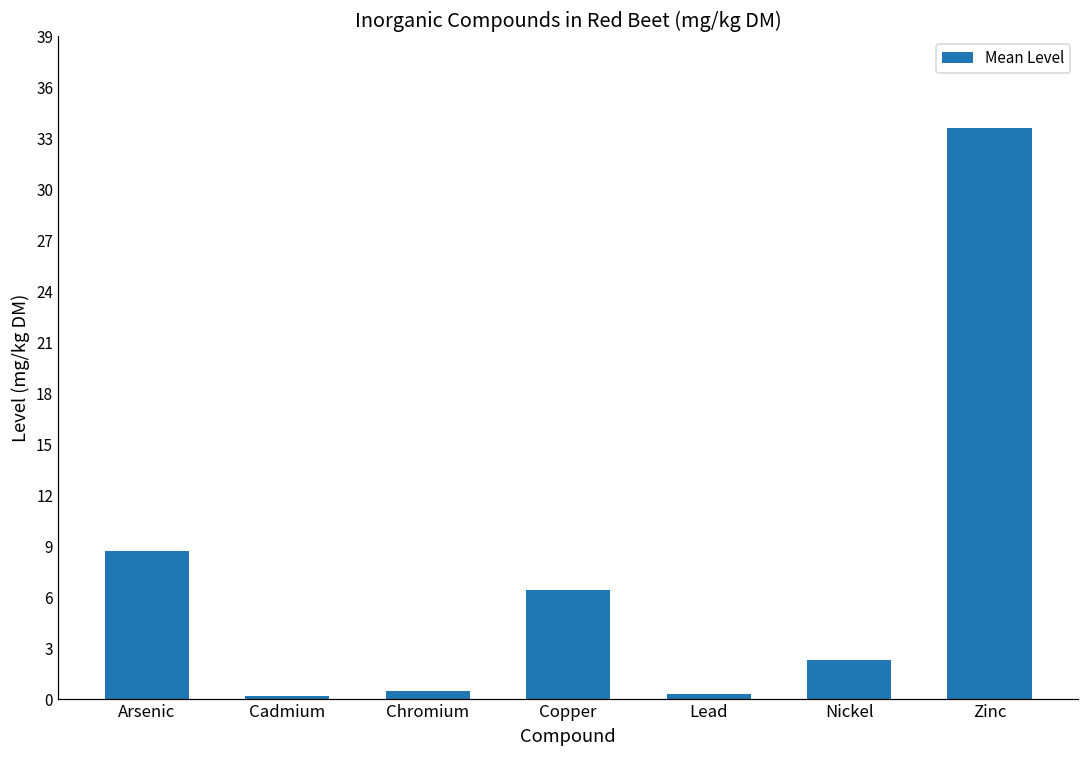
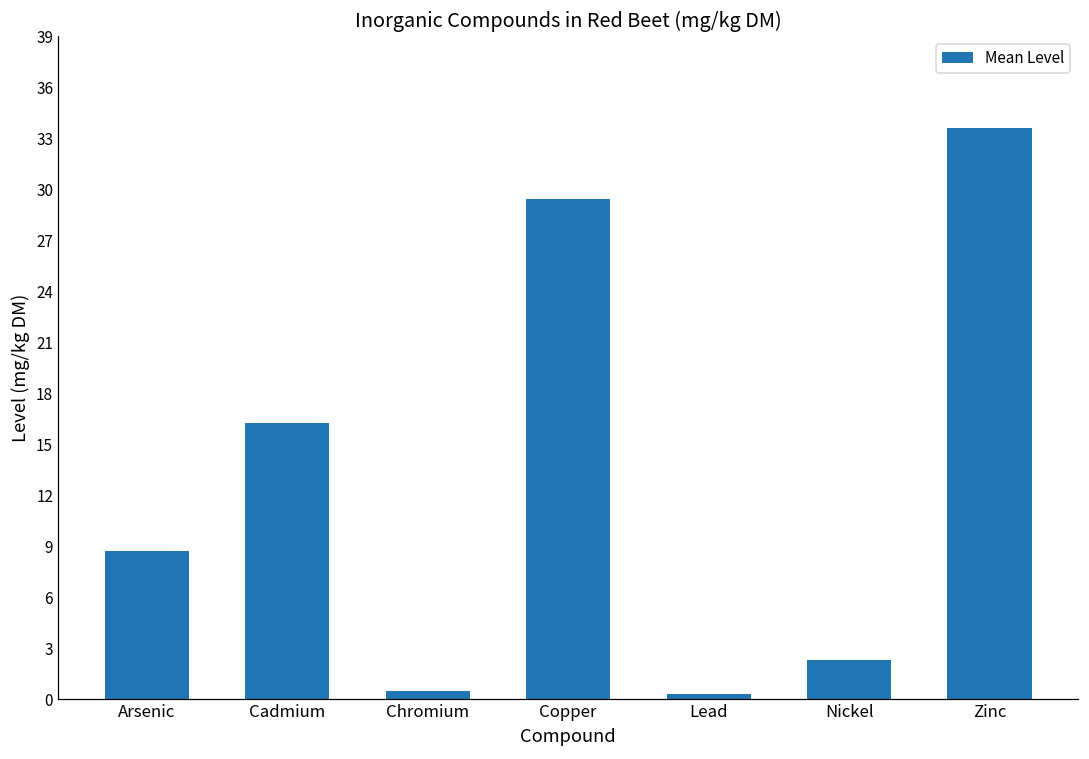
Cadmium: 0.2 -> 16.3
Copper: 6.4 -> 29.4
